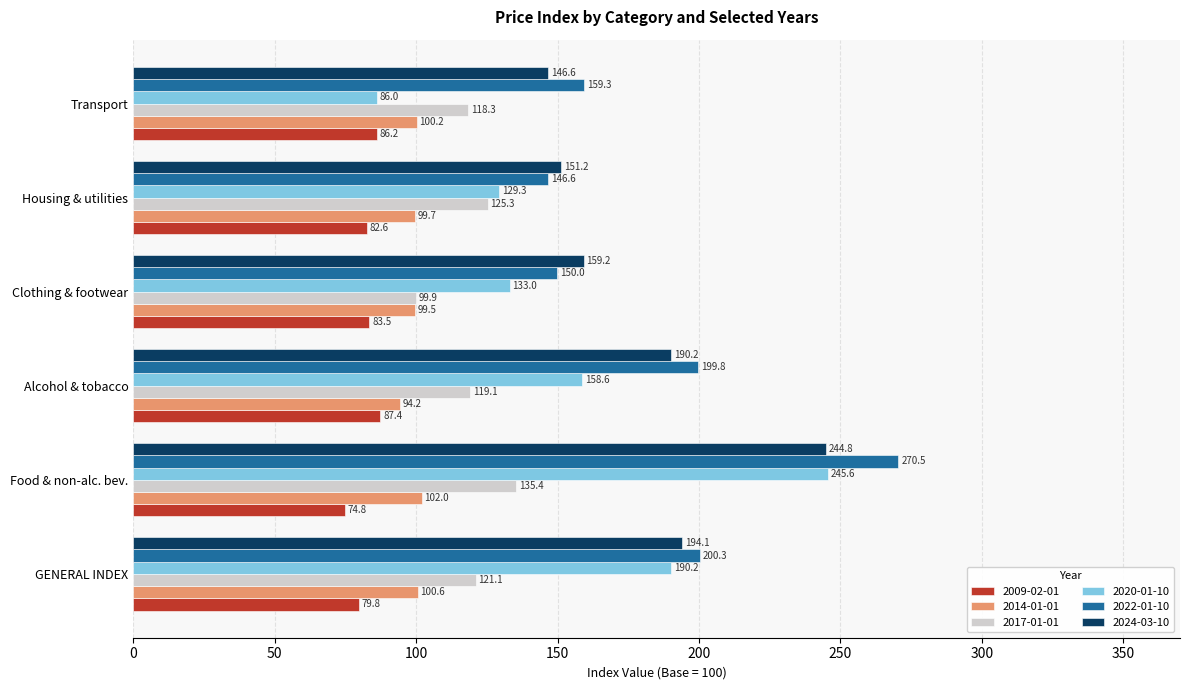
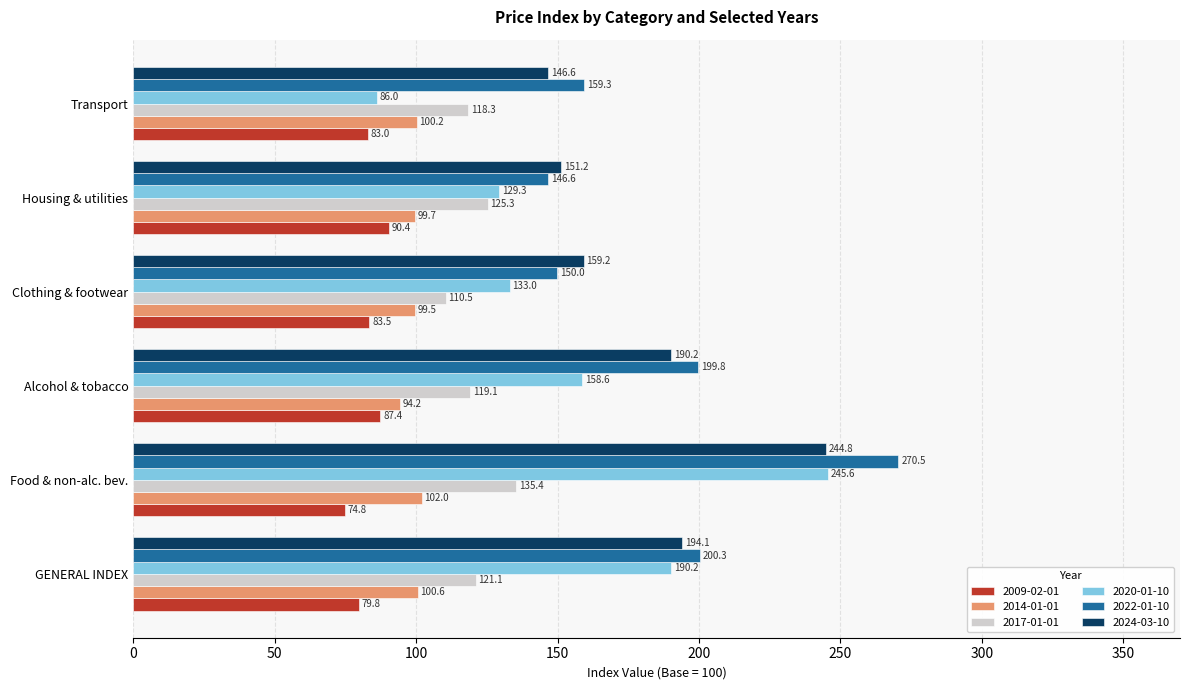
2009-02-01, Transport: 86.2 -> 83.0
2009-02-01, Housing & utilities: 82.6 -> 90.4
2017-01-01, Clothing & footwear: 99.9 -> 110.5
